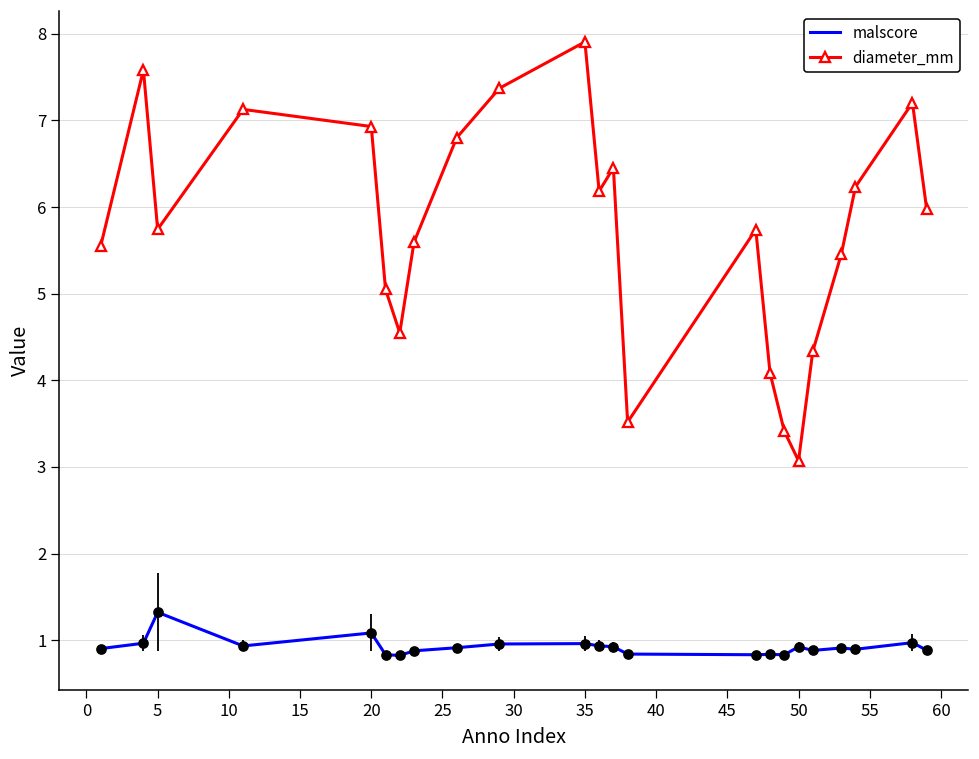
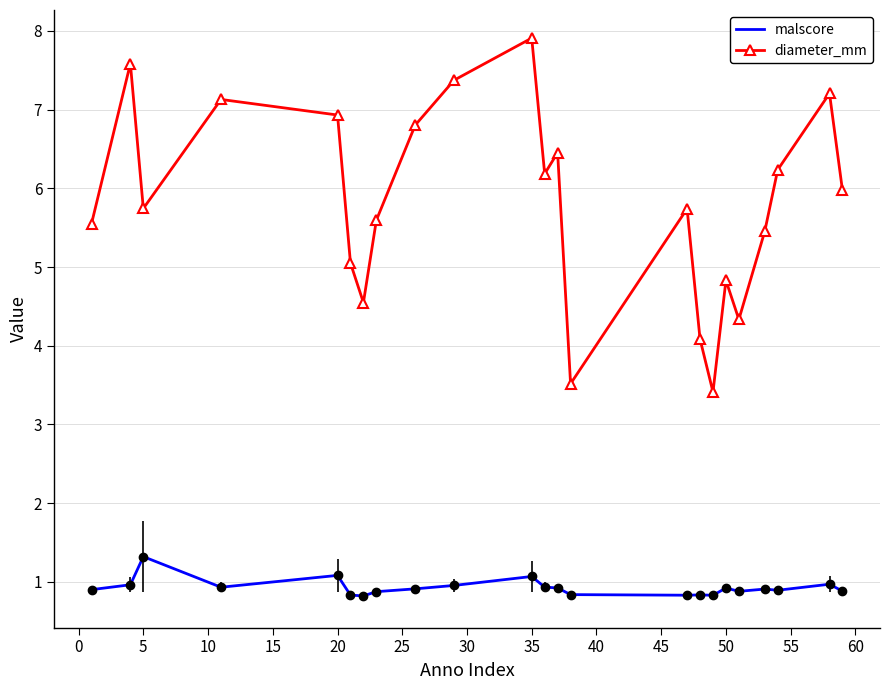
malscore, 35: 1.0 -> 1.1
diameter_mm, 50: 3.1 -> 4.8
